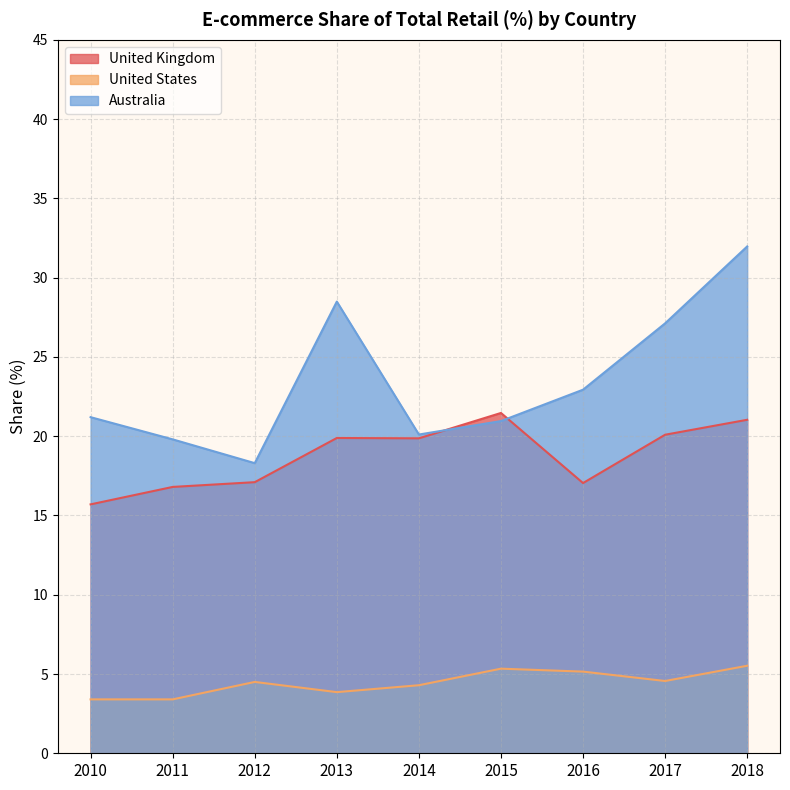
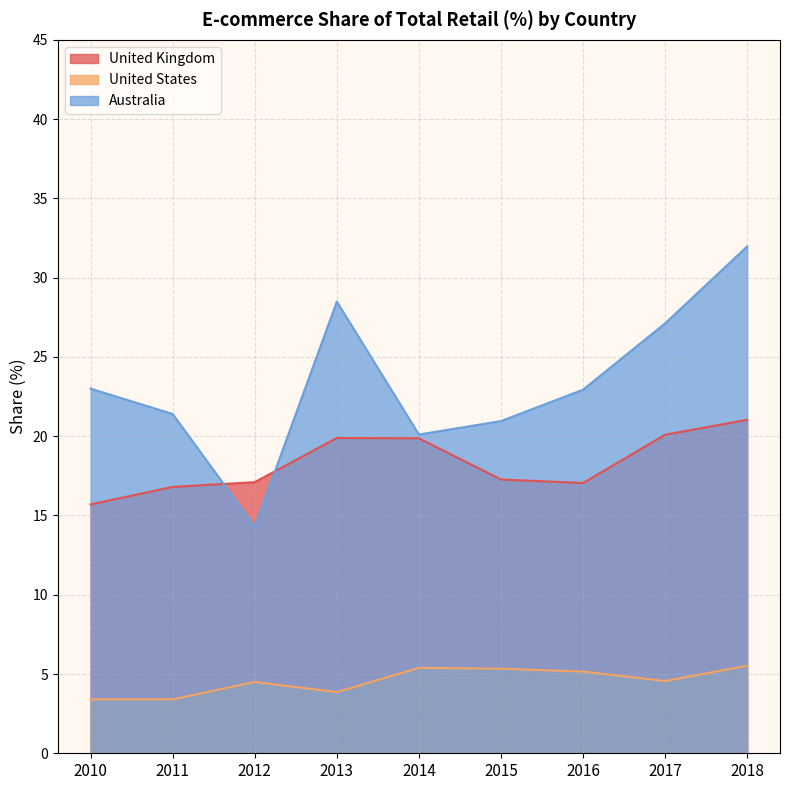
Australia, 2010: 21.2 -> 23.0
Australia, 2011: 19.8 -> 21.4
Australia, 2012: 18.3 -> 14.3
United States, 2014: 4.3 -> 5.4
United Kingdom, 2015: 21.5 -> 17.3
